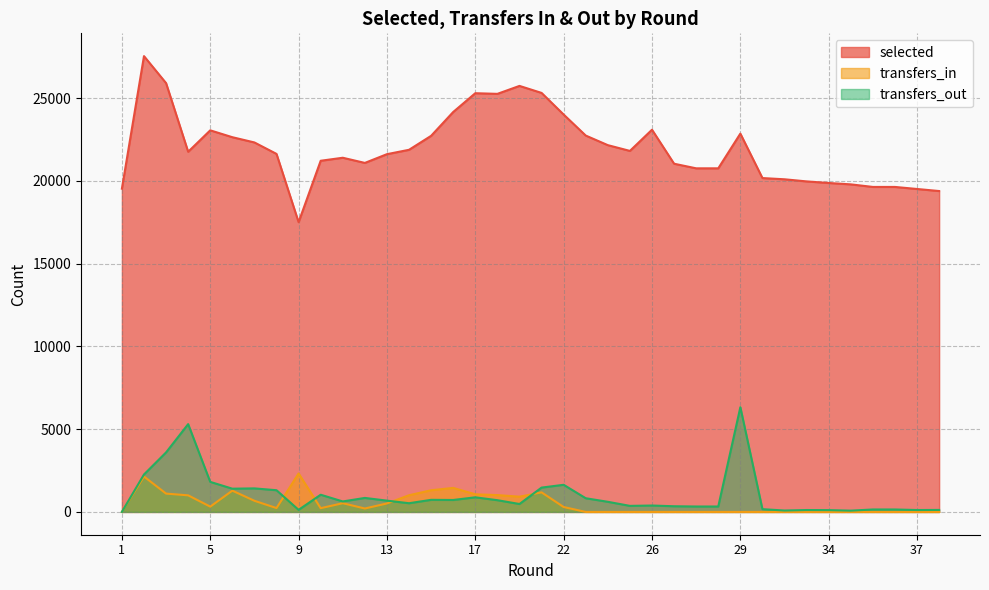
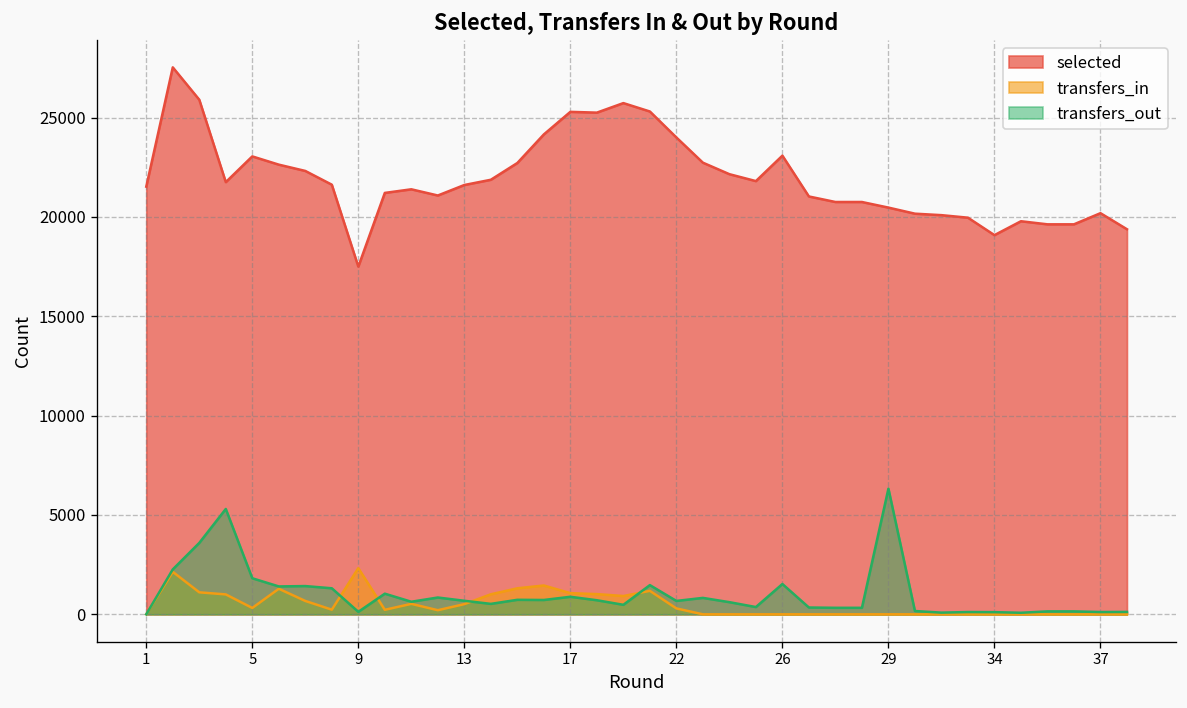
selected, 1: 19500 -> 21500
transfers_out, 22: 1600 -> 700
transfers_out, 26: 400 -> 1500
selected, 29: 22900 -> 20500
selected, 34: 19900 -> 19100
selected, 37: 19500 -> 20200
